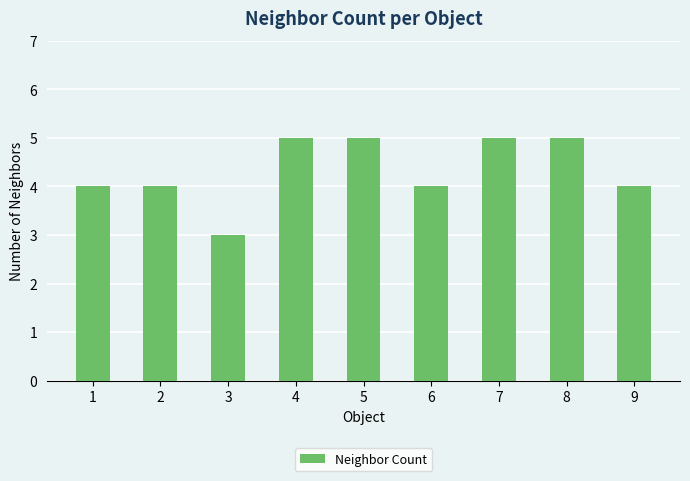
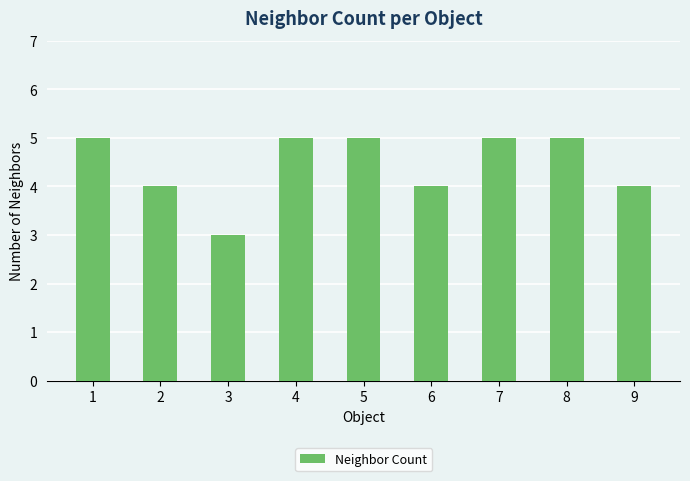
1: 4 -> 5
